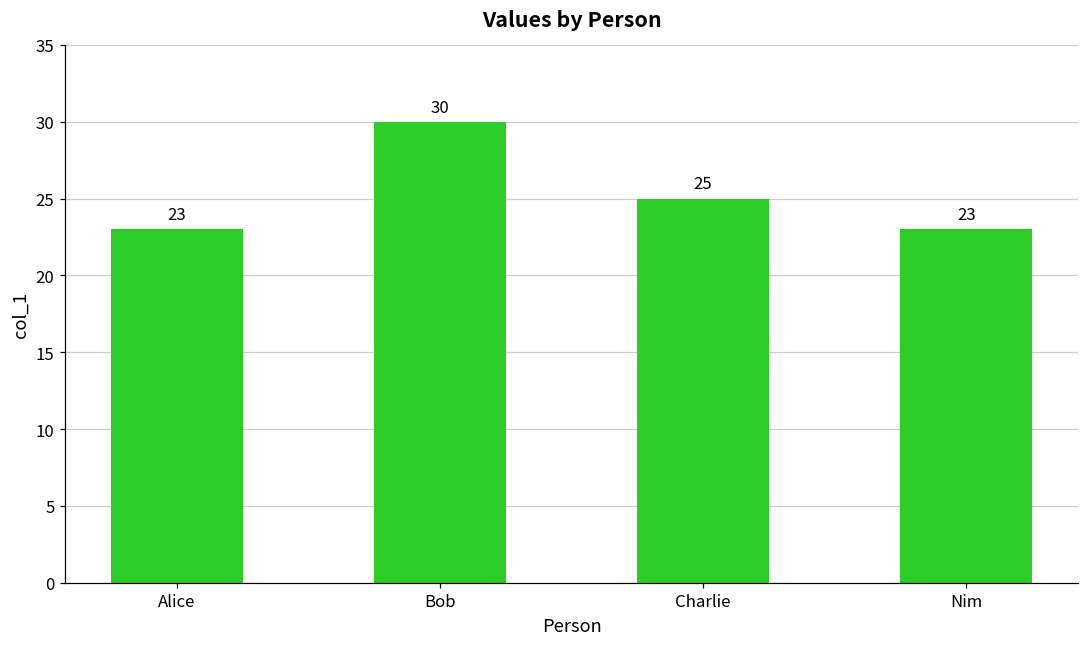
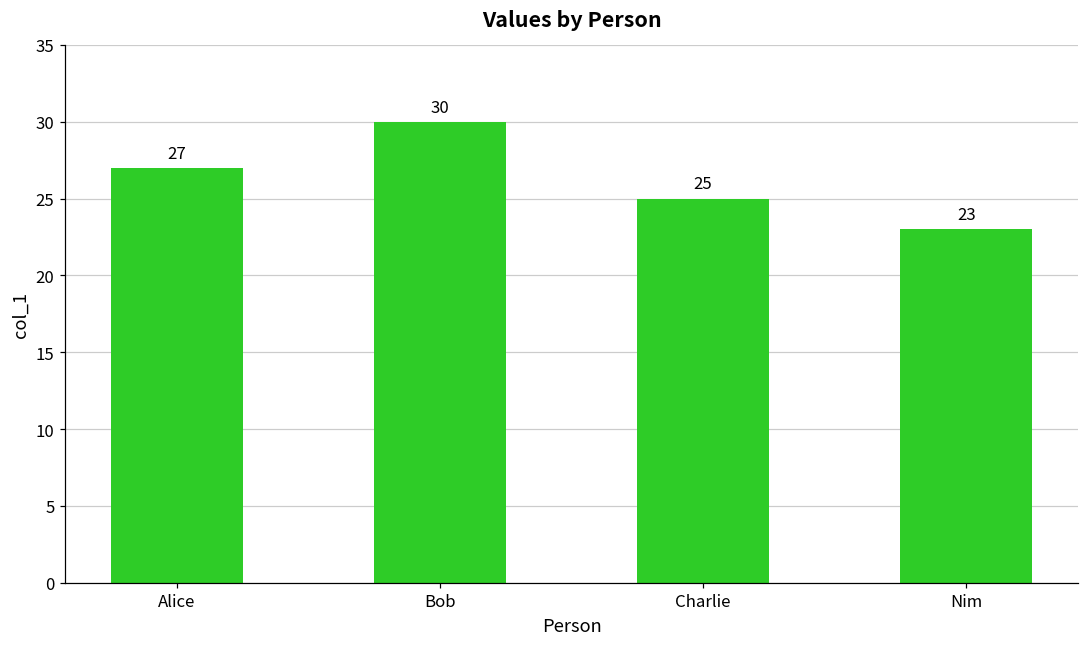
Alice: 23 -> 27
